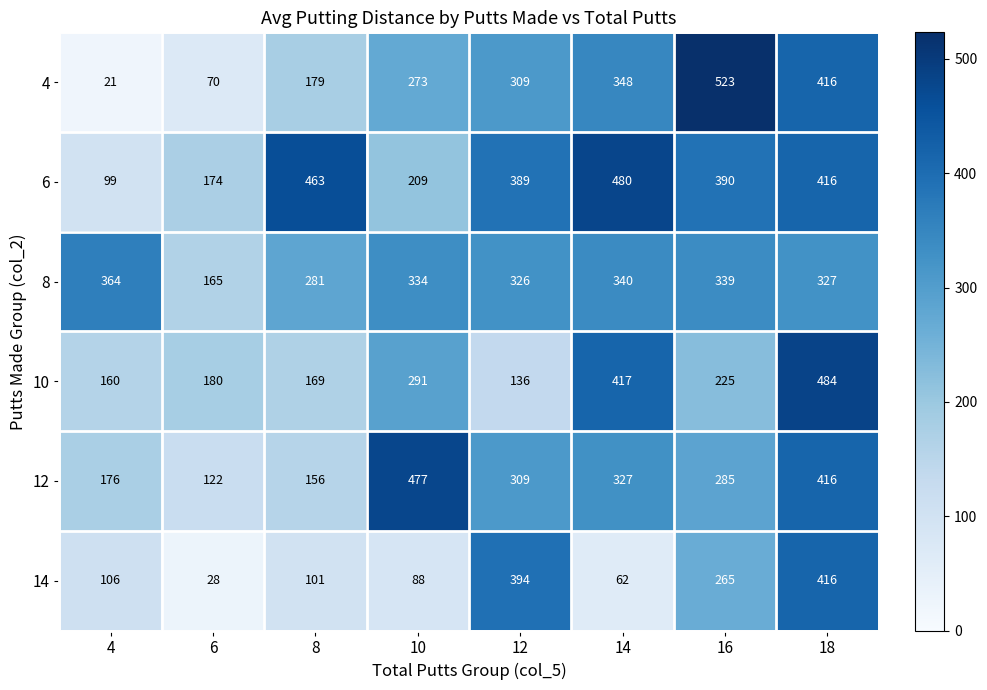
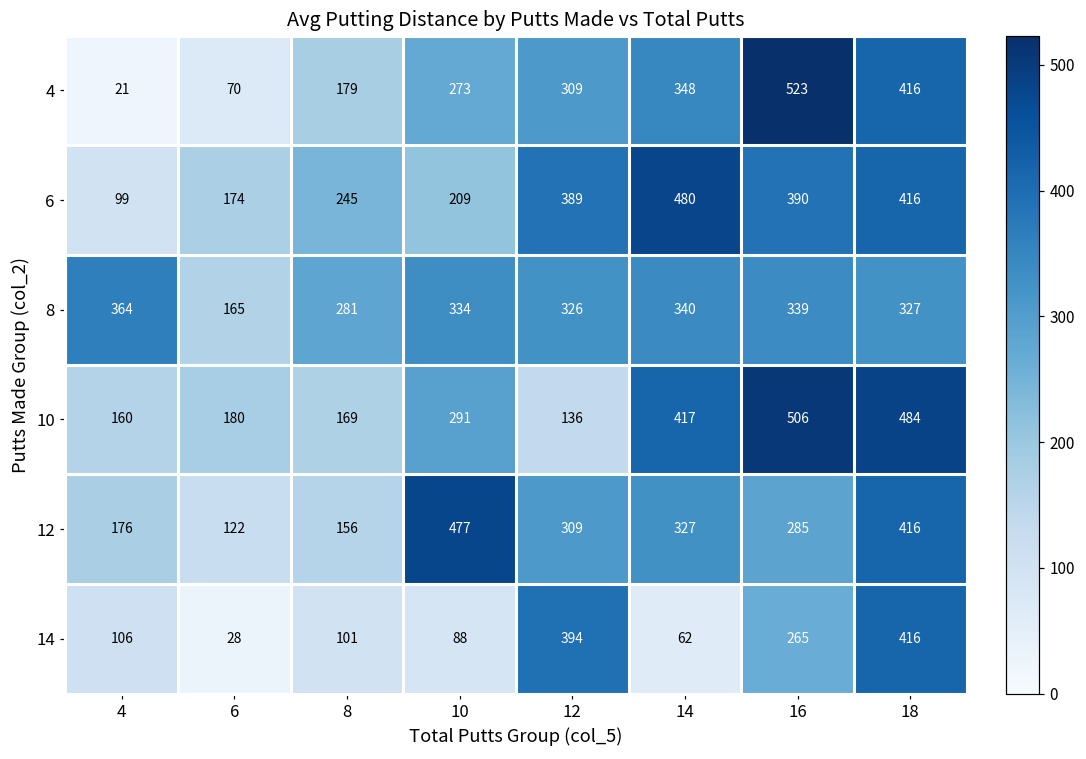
6, 8: 463 -> 245
10, 16: 225 -> 506
